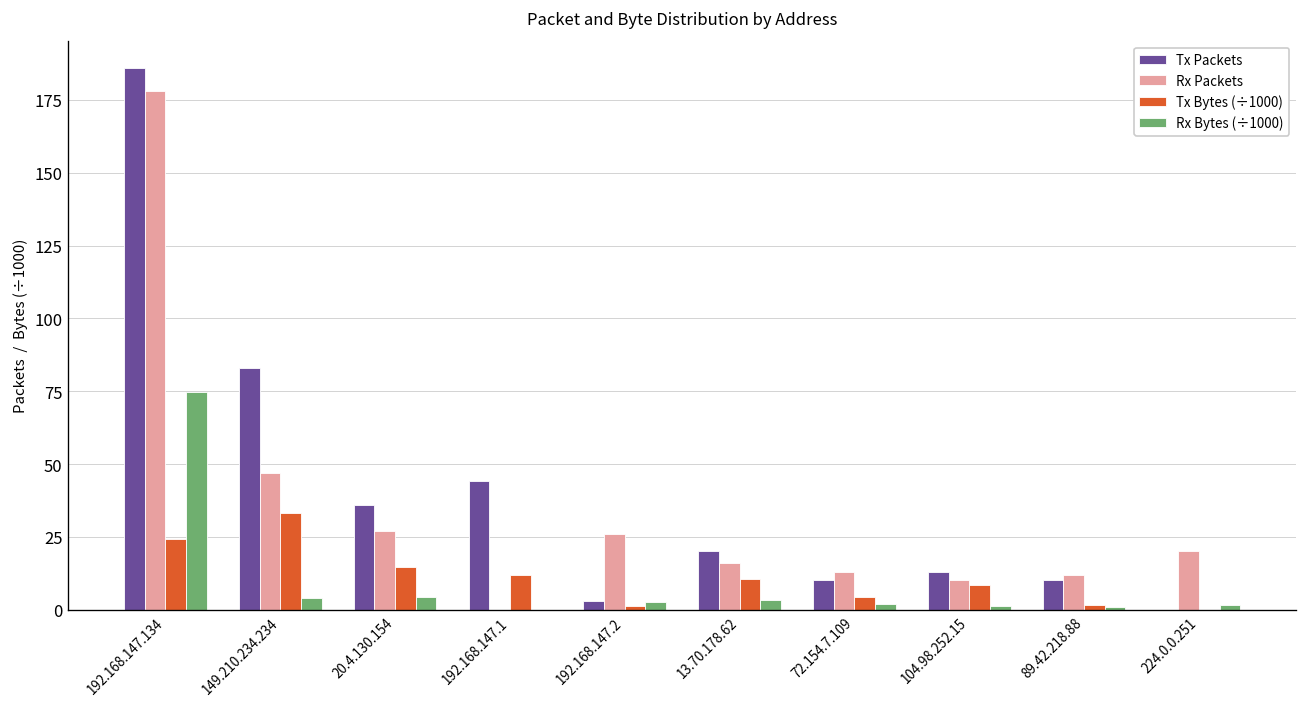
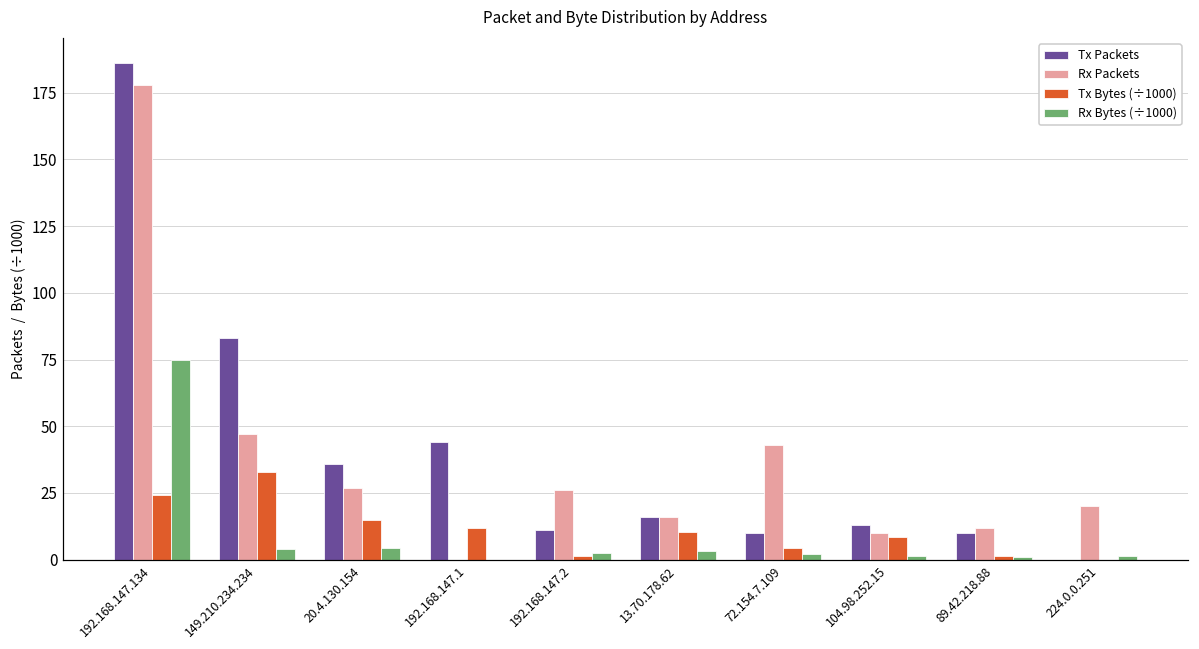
Tx Packets, 192.168.147.2: 3 -> 11
Tx Packets, 13.70.178.62: 20 -> 16
Rx Packets, 72.154.7.109: 13 -> 43
